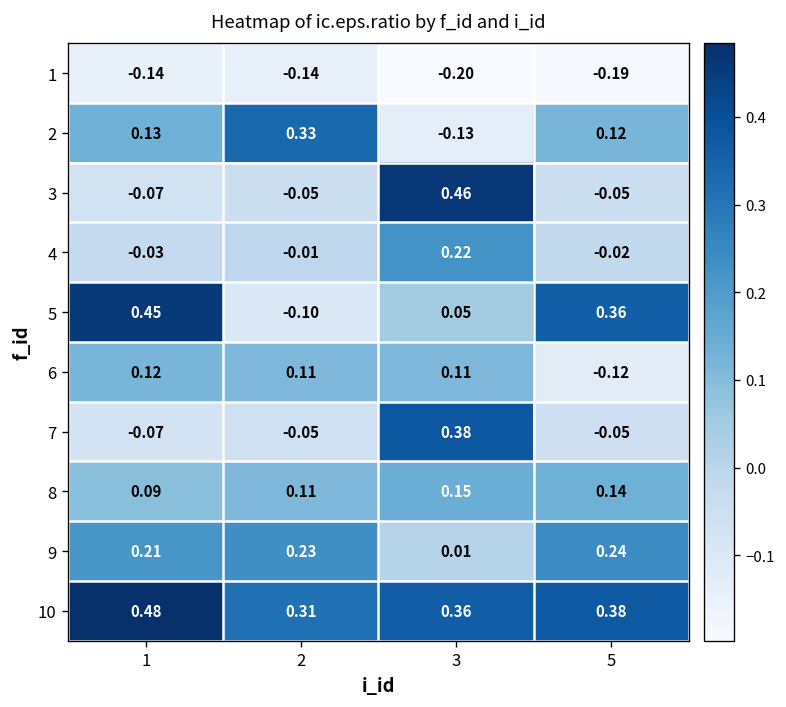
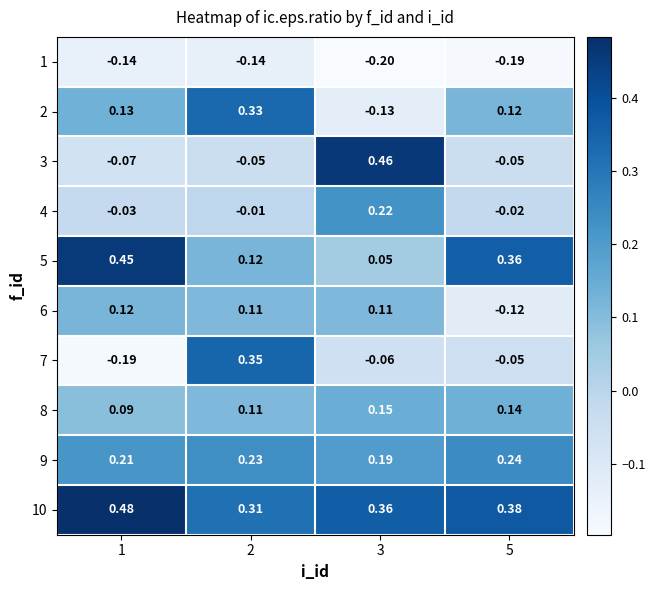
5, 2: -0.10 -> 0.12
7, 1: -0.07 -> -0.19
7, 2: -0.05 -> 0.35
7, 3: 0.38 -> -0.06
9, 3: 0.01 -> 0.19
